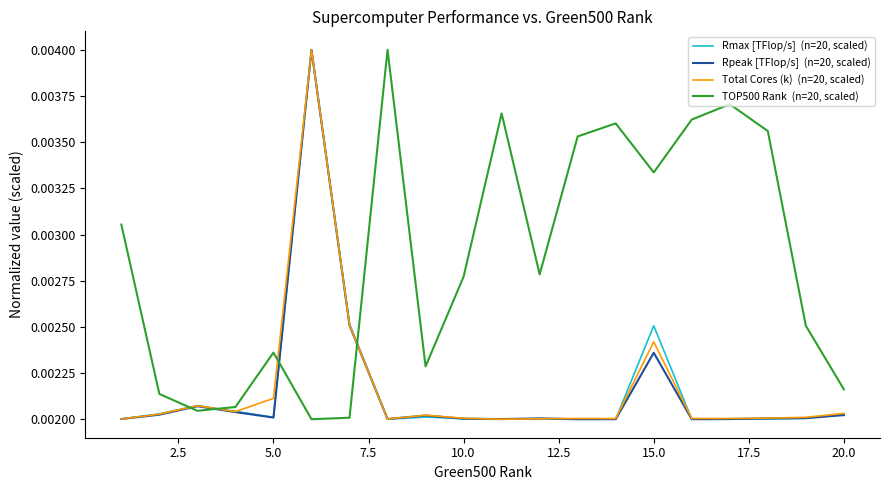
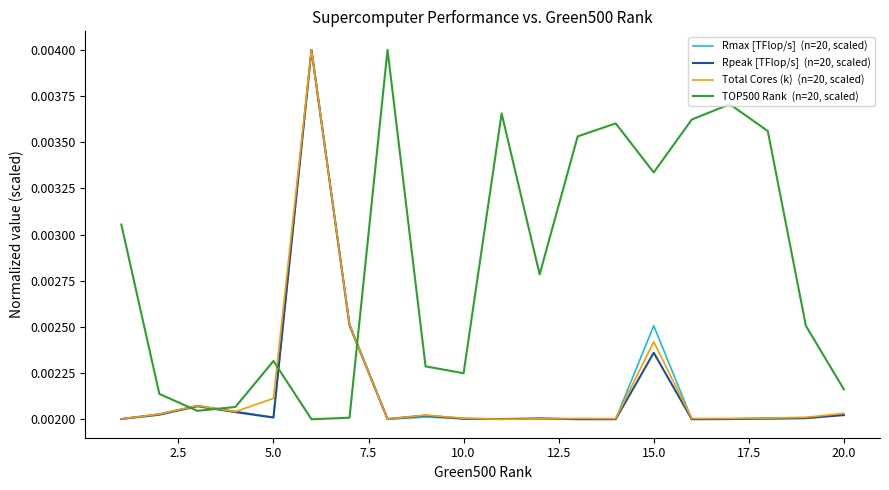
TOP500 Rank (n=20, scaled), 5.0: 0.00236 -> 0.00232
TOP500 Rank (n=20, scaled), 10.0: 0.00277 -> 0.00225
